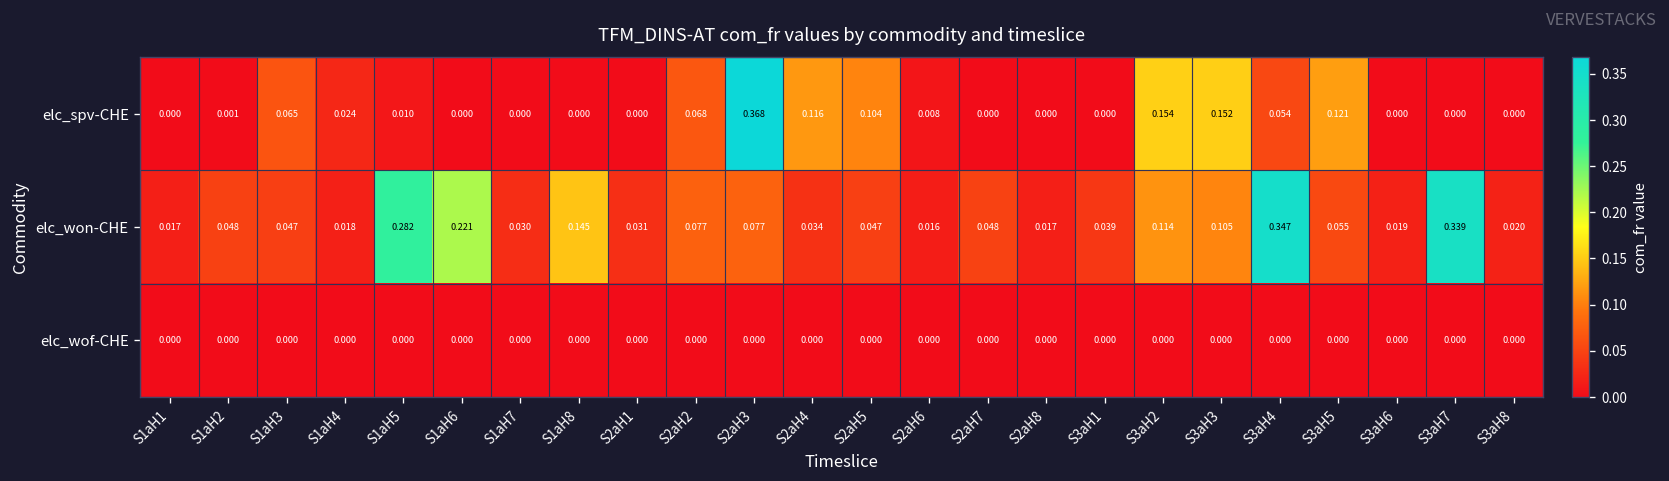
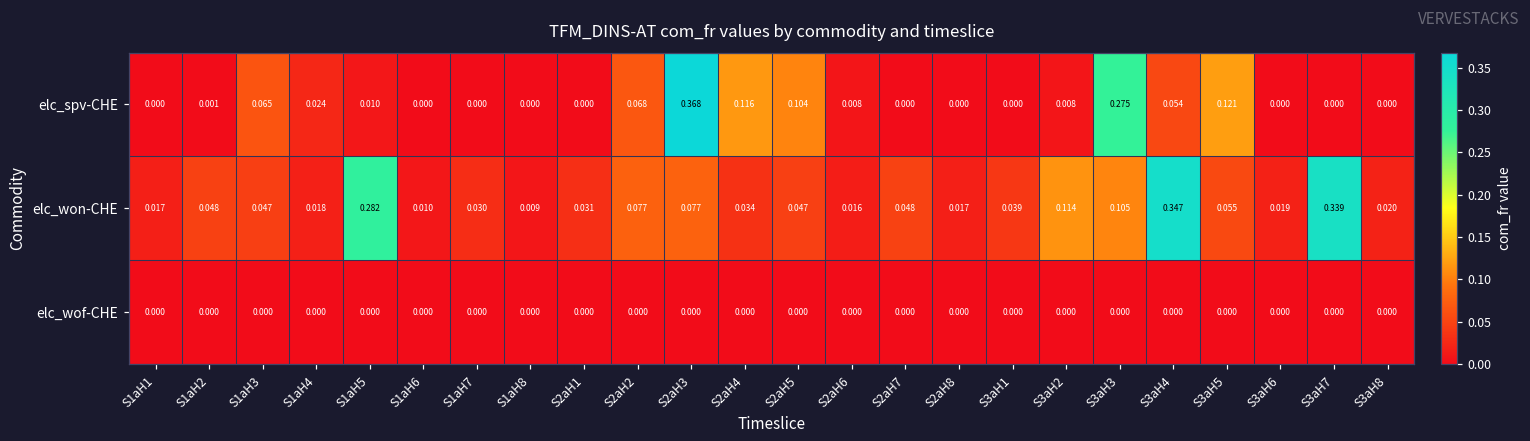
elc_spv-CHE, S3aH2: 0.154 -> 0.008
elc_spv-CHE, S3aH3: 0.152 -> 0.275
elc_won-CHE, S1aH6: 0.221 -> 0.010
elc_won-CHE, S1aH8: 0.145 -> 0.009
